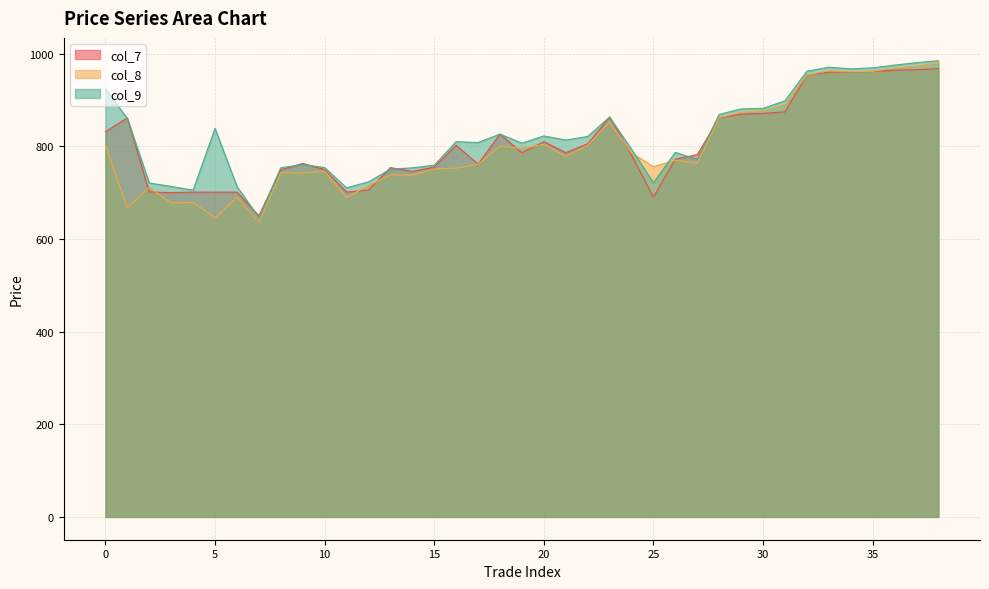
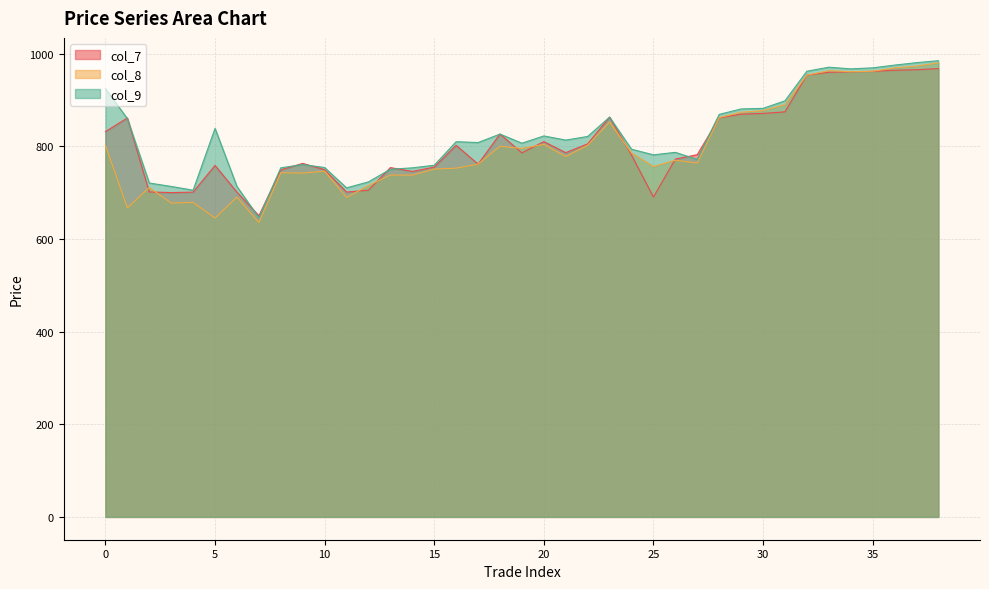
col_7, 5: 700 -> 760
col_9, 25: 720 -> 780
